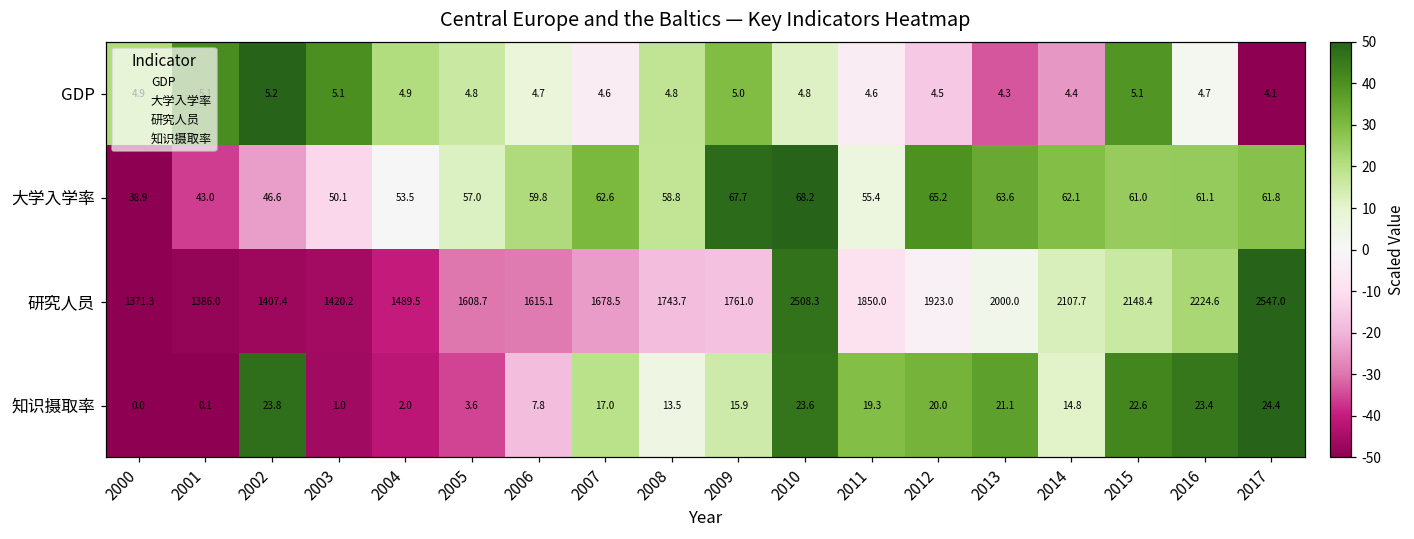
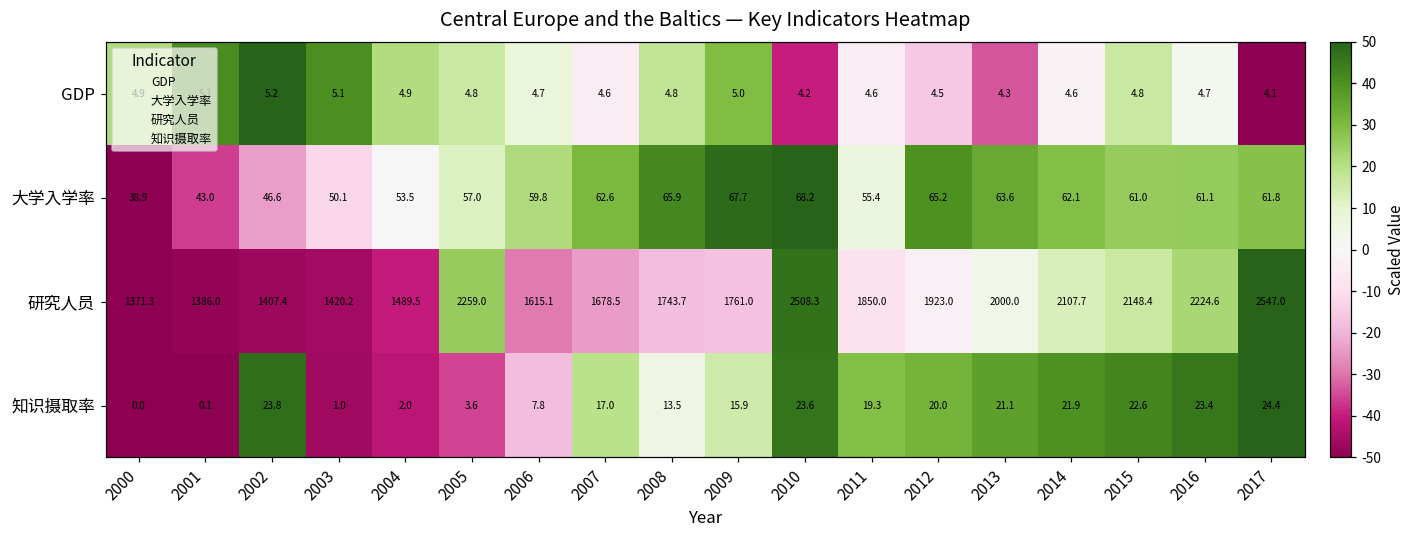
GDP, 2010: 4.8 -> 4.2
GDP, 2014: 4.4 -> 4.6
GDP, 2015: 5.1 -> 4.8
大学入学率, 2008: 58.8 -> 65.9
研究人员, 2005: 1608.7 -> 2259.0
知识摄取率, 2014: 14.8 -> 21.9
